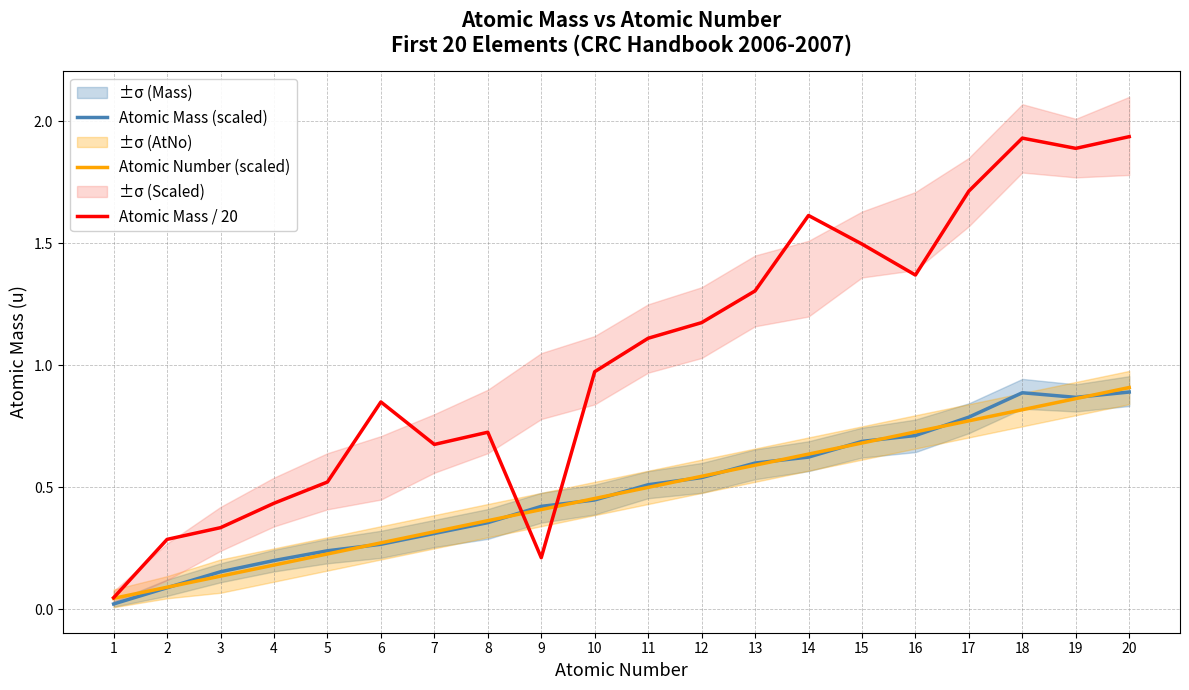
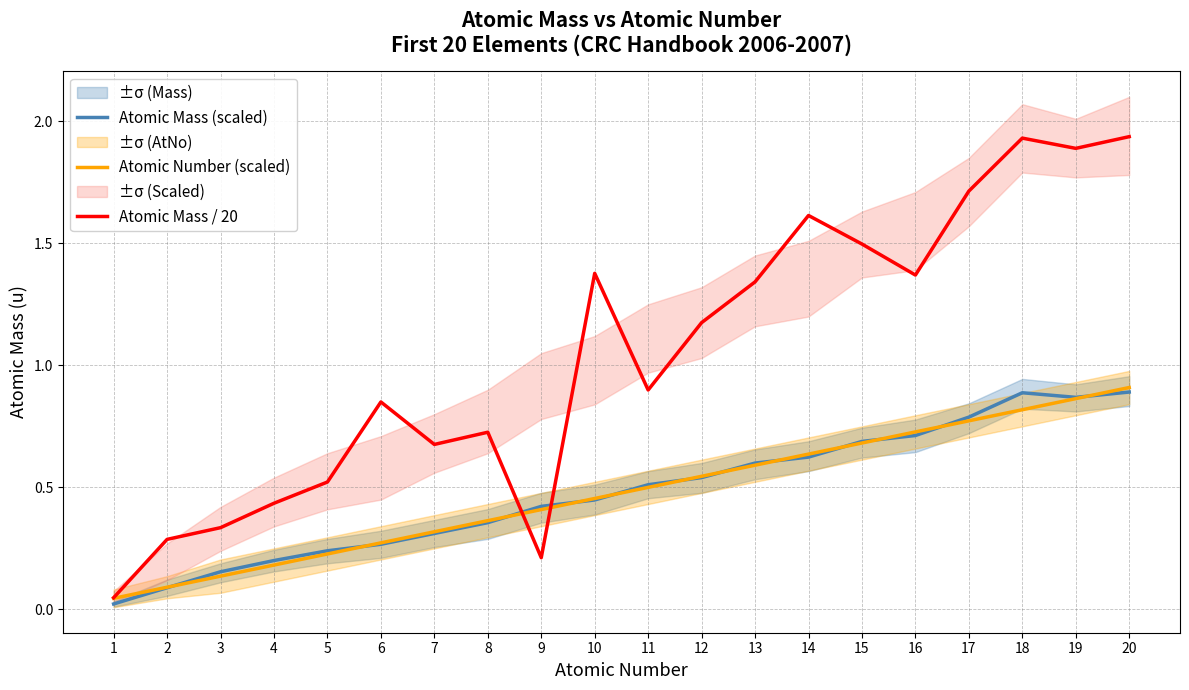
Atomic Mass / 20, 10: 0.97 -> 1.38
Atomic Mass / 20, 11: 1.11 -> 0.90
Atomic Mass / 20, 13: 1.31 -> 1.34
